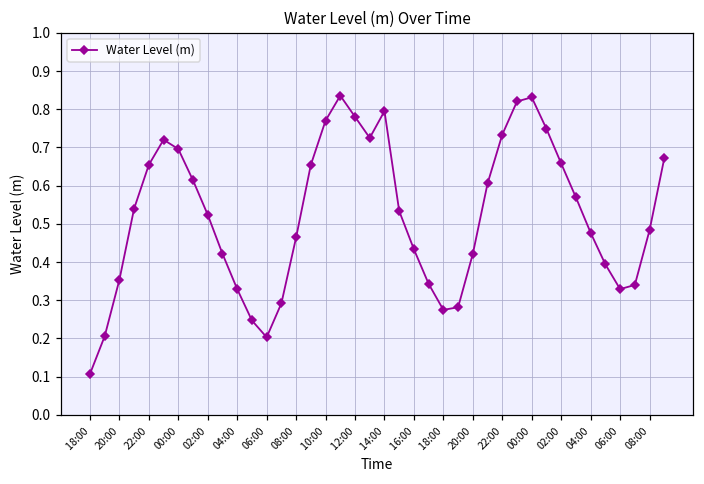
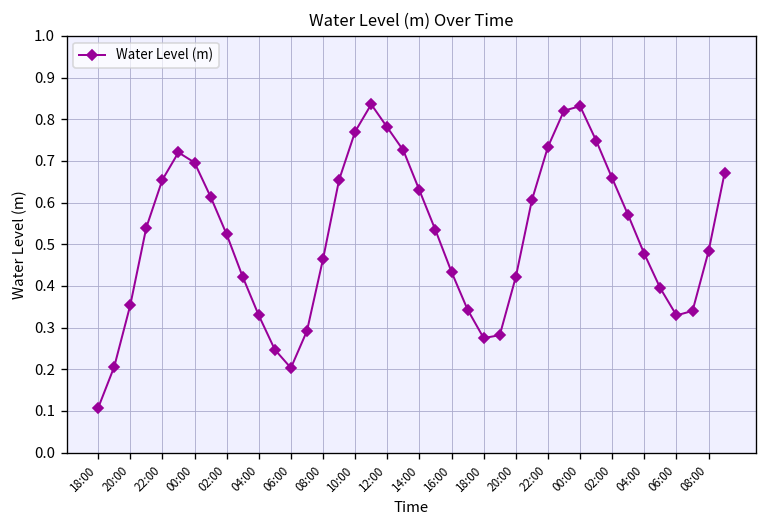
14:00: 0.80 -> 0.63
